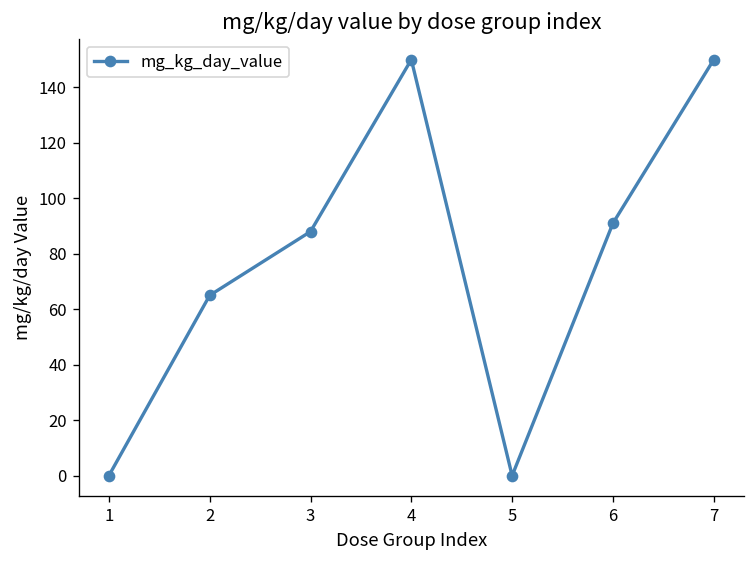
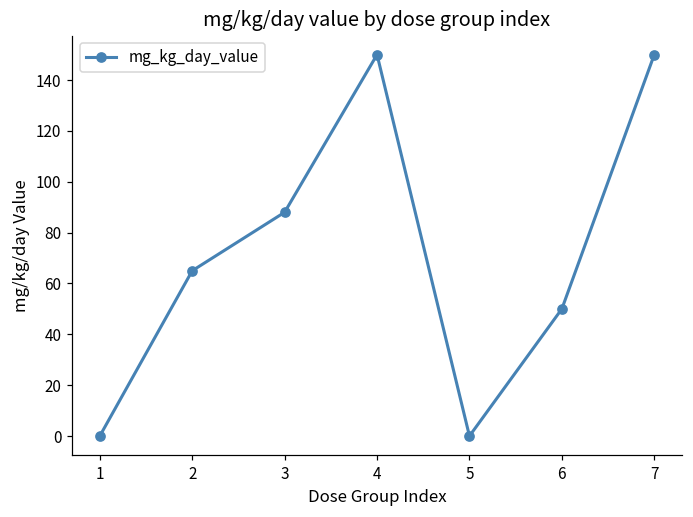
6: 91 -> 50
